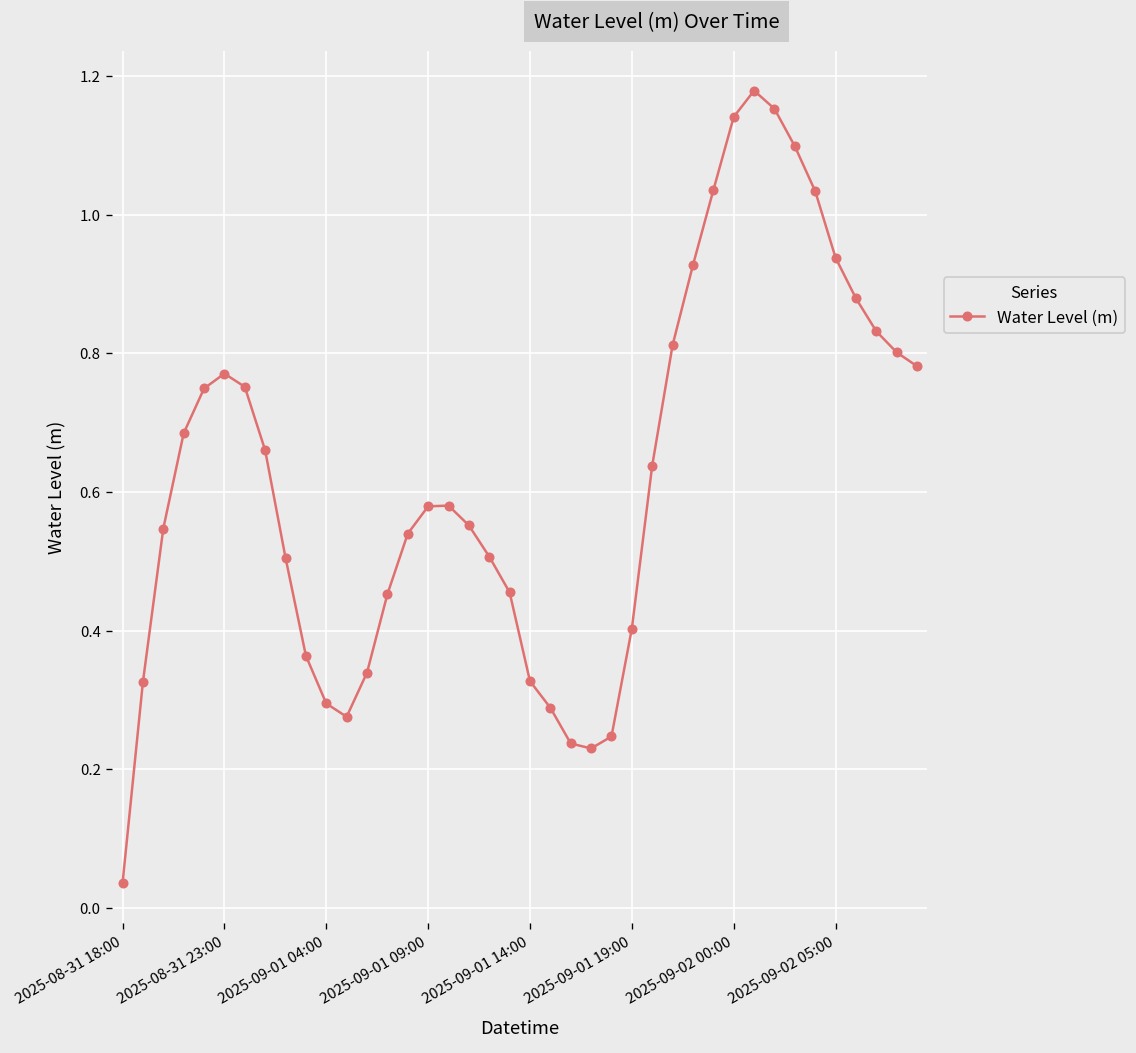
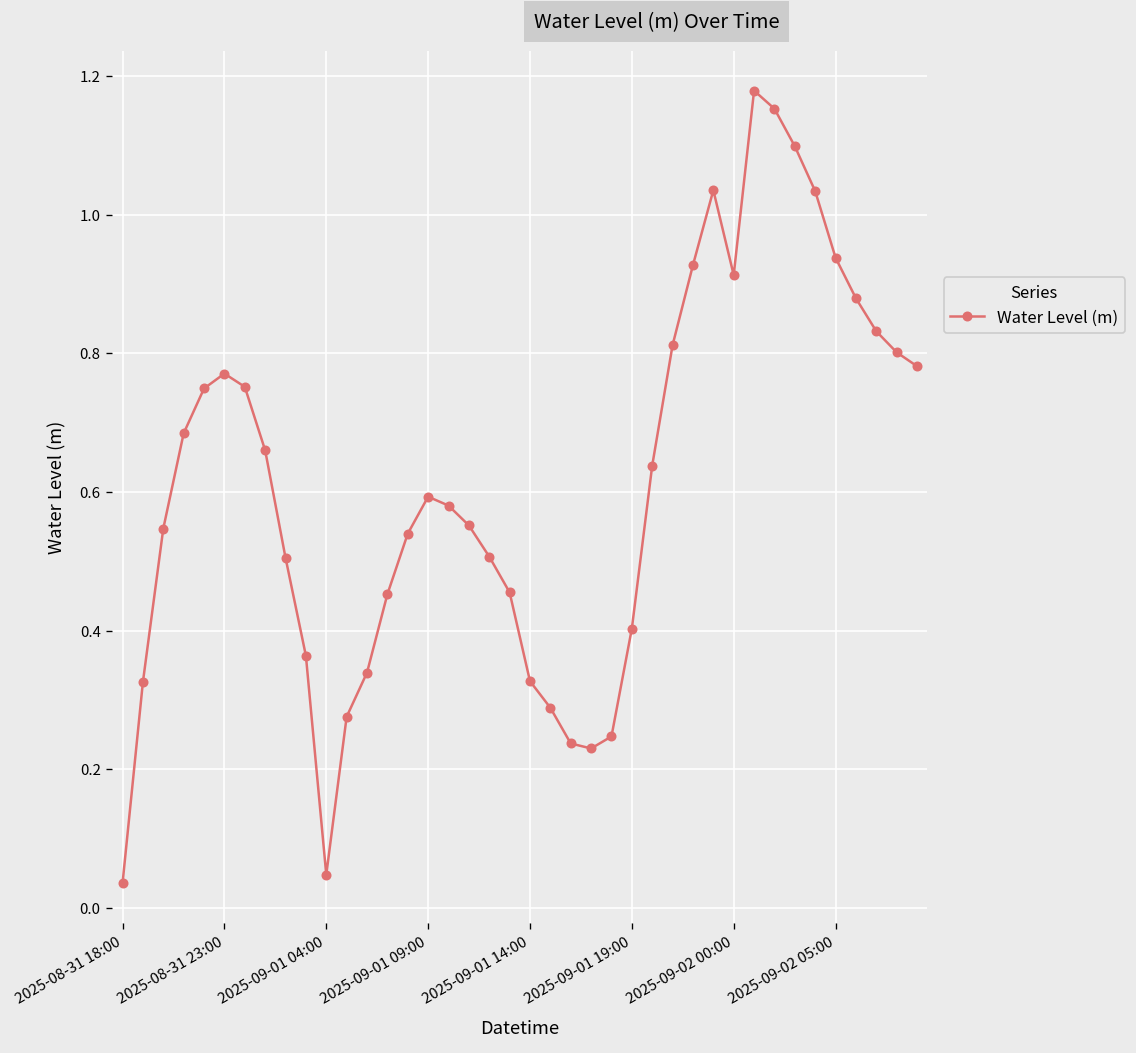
2025-09-01 04:00: 0.29 -> 0.05
2025-09-01 09:00: 0.58 -> 0.59
2025-09-02 00:00: 1.14 -> 0.91
